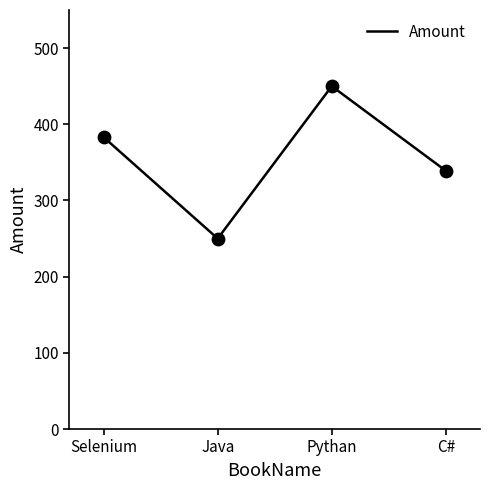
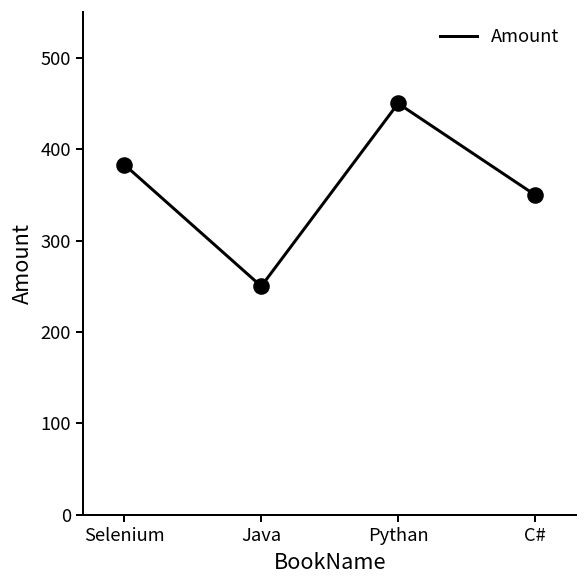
C#: 340 -> 350
